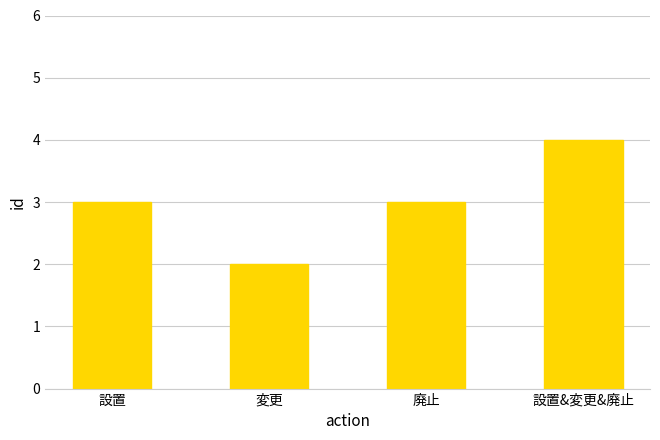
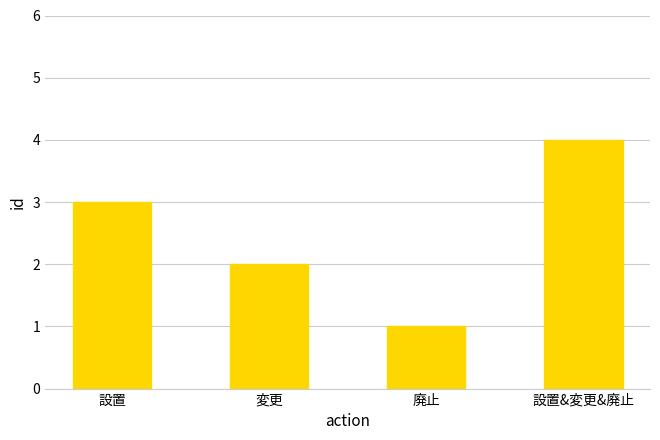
廃止: 3 -> 1
